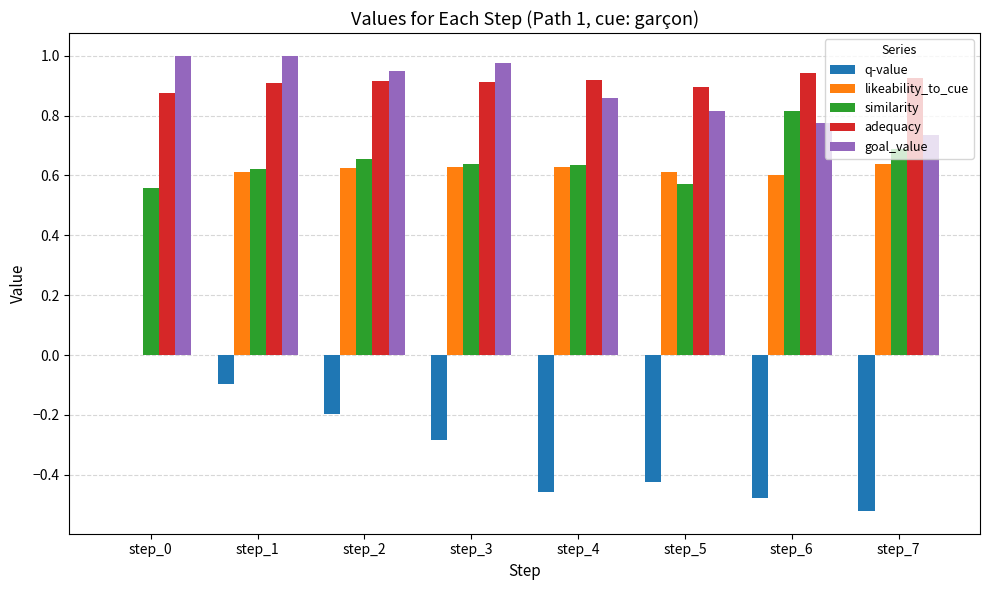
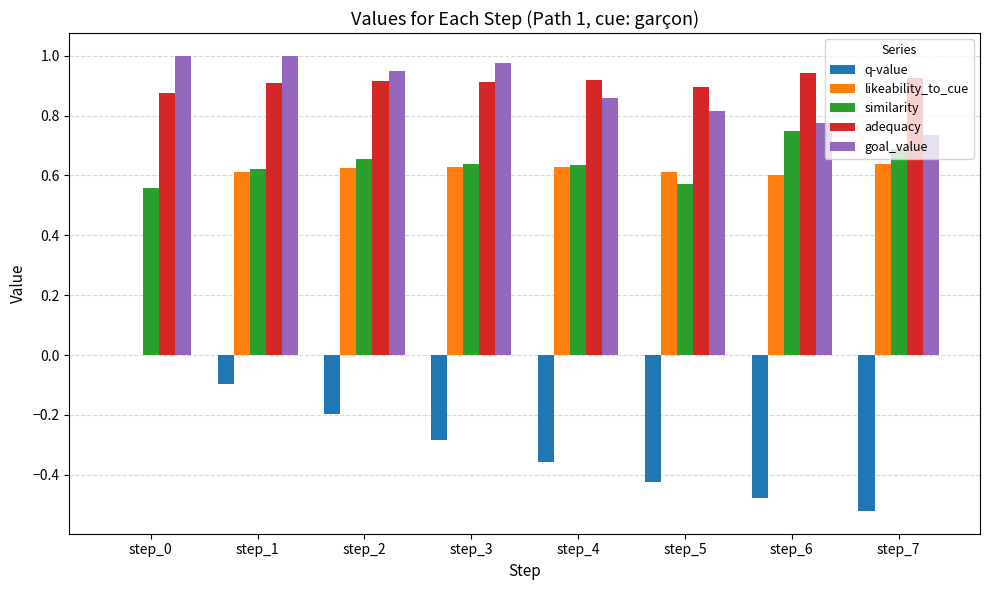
q-value, step_4: -0.46 -> -0.36
similarity, step_6: 0.82 -> 0.75
